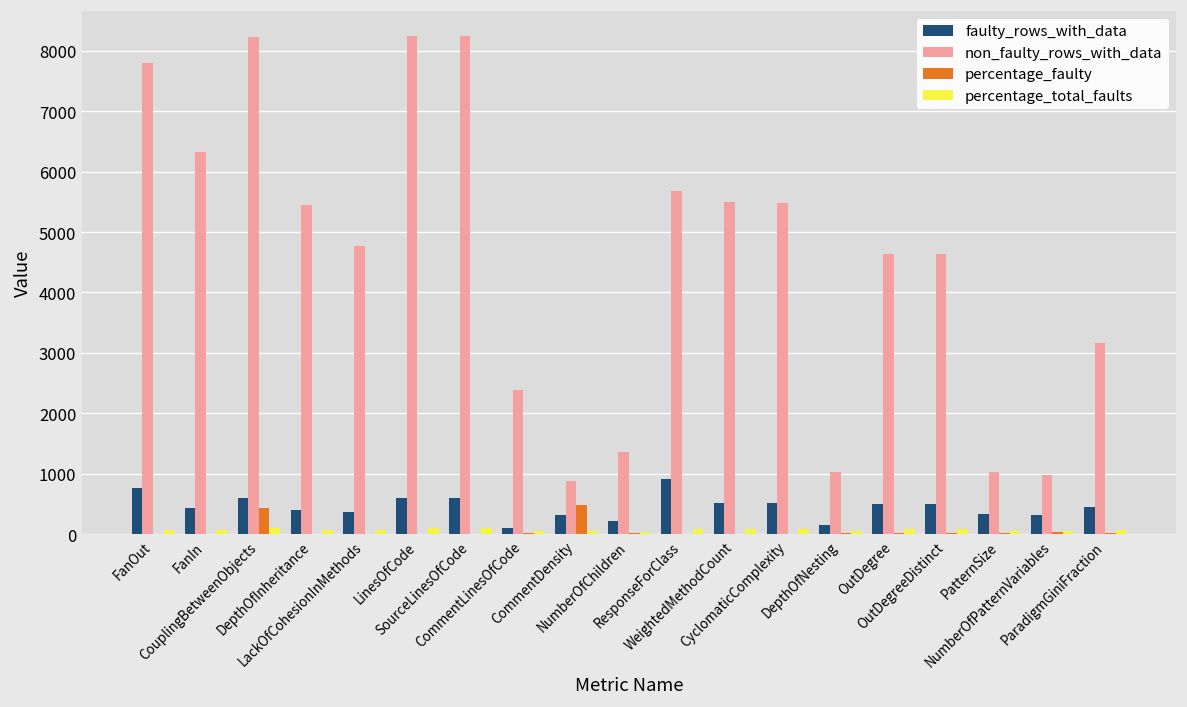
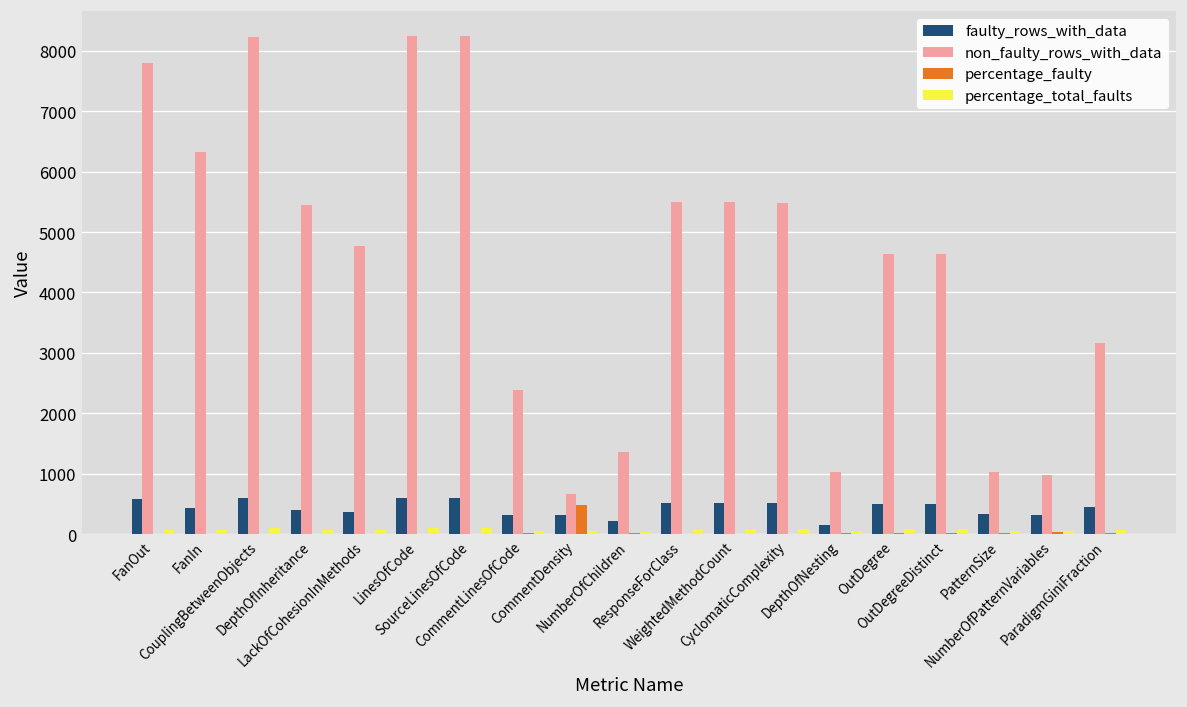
faulty_rows_with_data, FanOut: 800 -> 600
percentage_faulty, CouplingBetweenObjects: 400 -> 0
faulty_rows_with_data, CommentLinesOfCode: 100 -> 300
non_faulty_rows_with_data, CommentDensity: 900 -> 700
faulty_rows_with_data, ResponseForClass: 900 -> 500
non_faulty_rows_with_data, ResponseForClass: 5700 -> 5500
